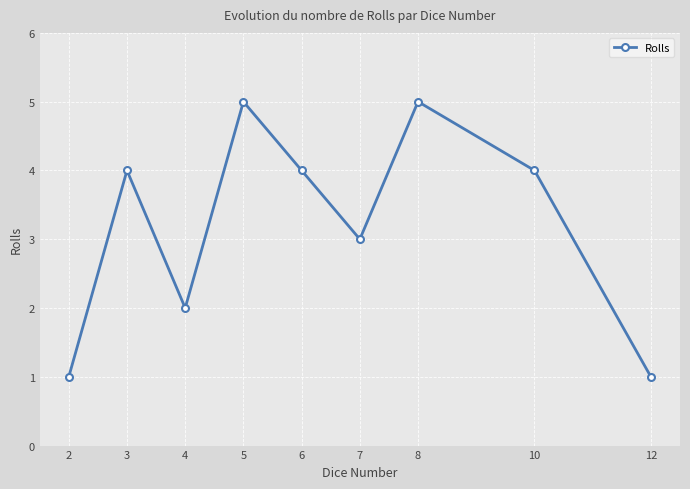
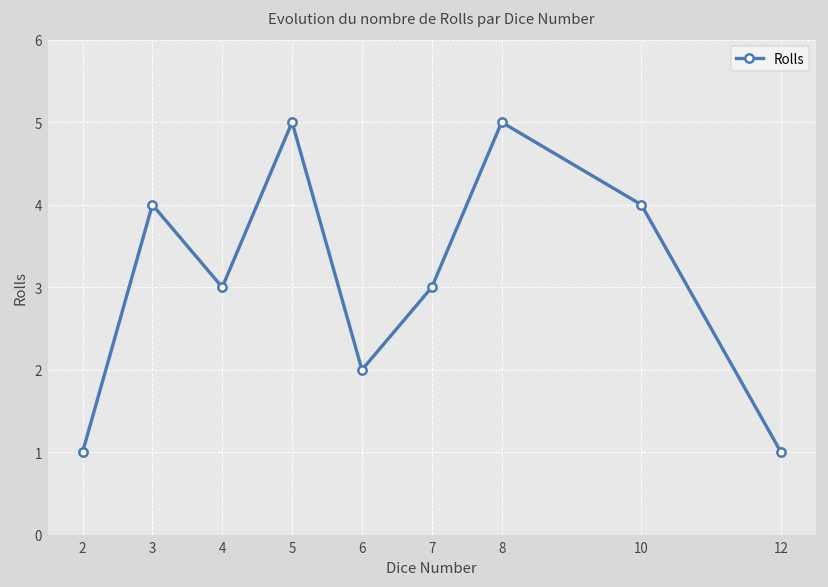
4: 2 -> 3
6: 4 -> 2
